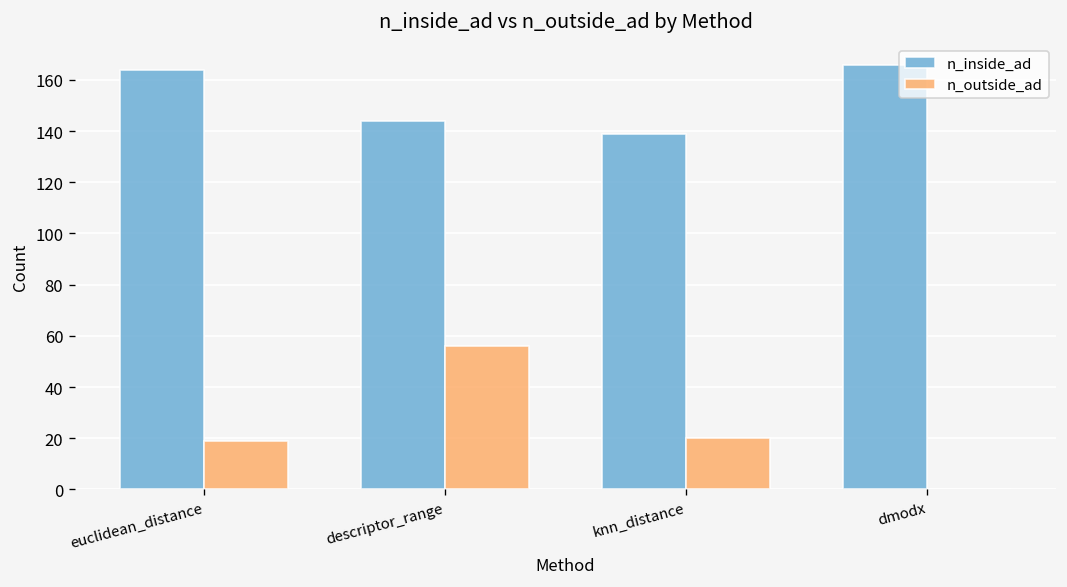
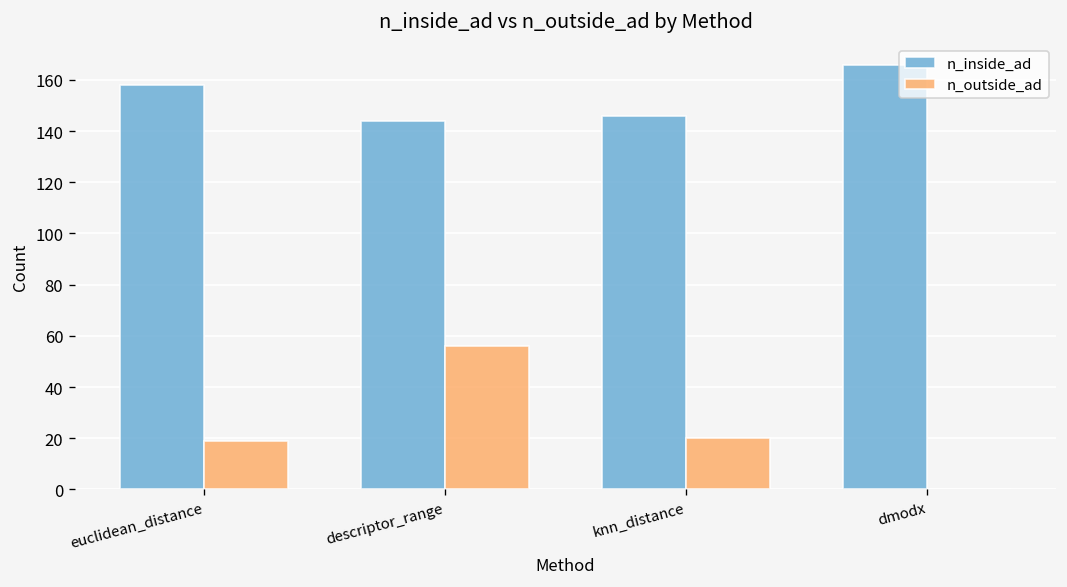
n_inside_ad, euclidean_distance: 164 -> 158
n_inside_ad, knn_distance: 139 -> 146
